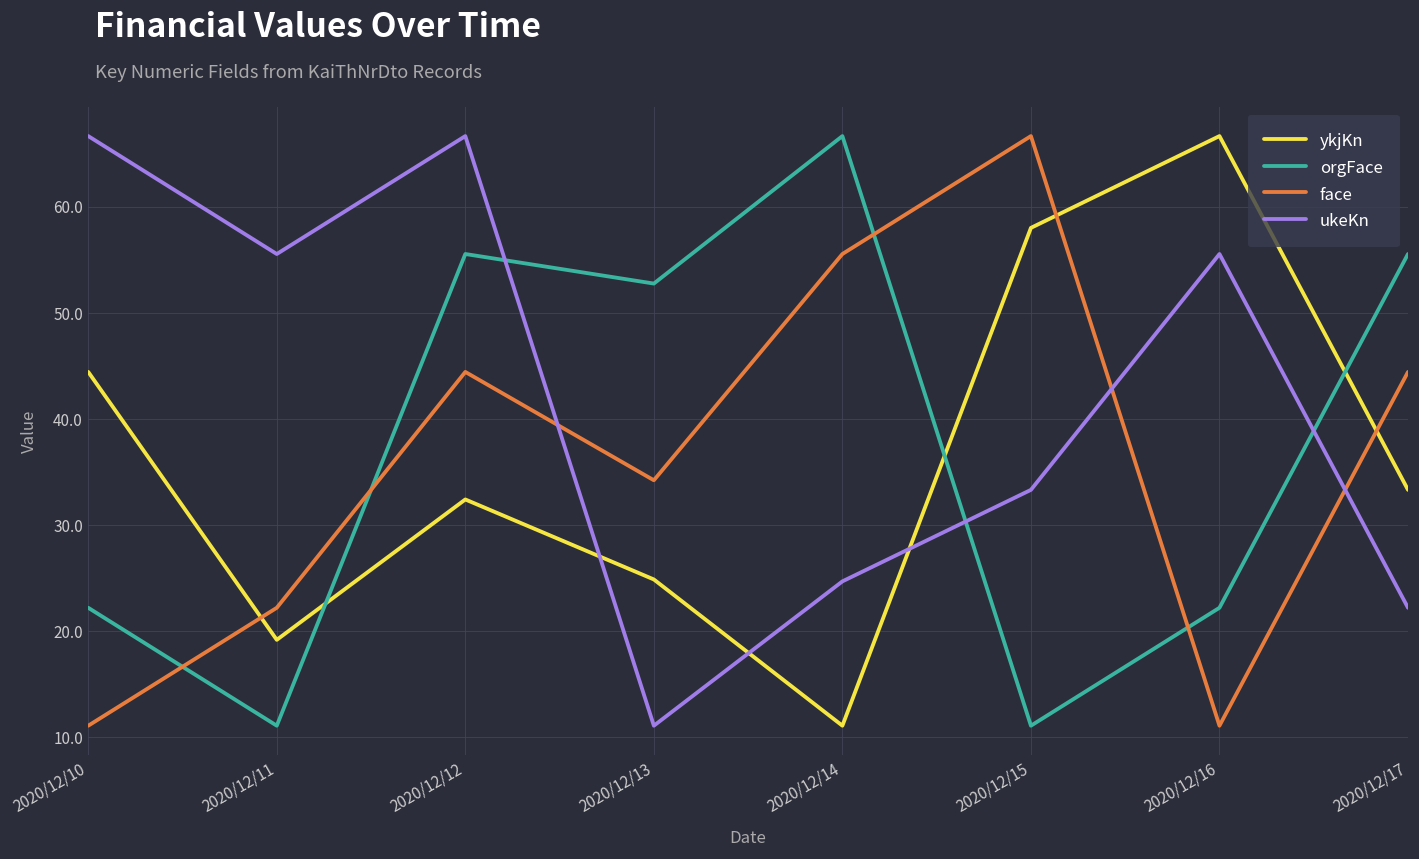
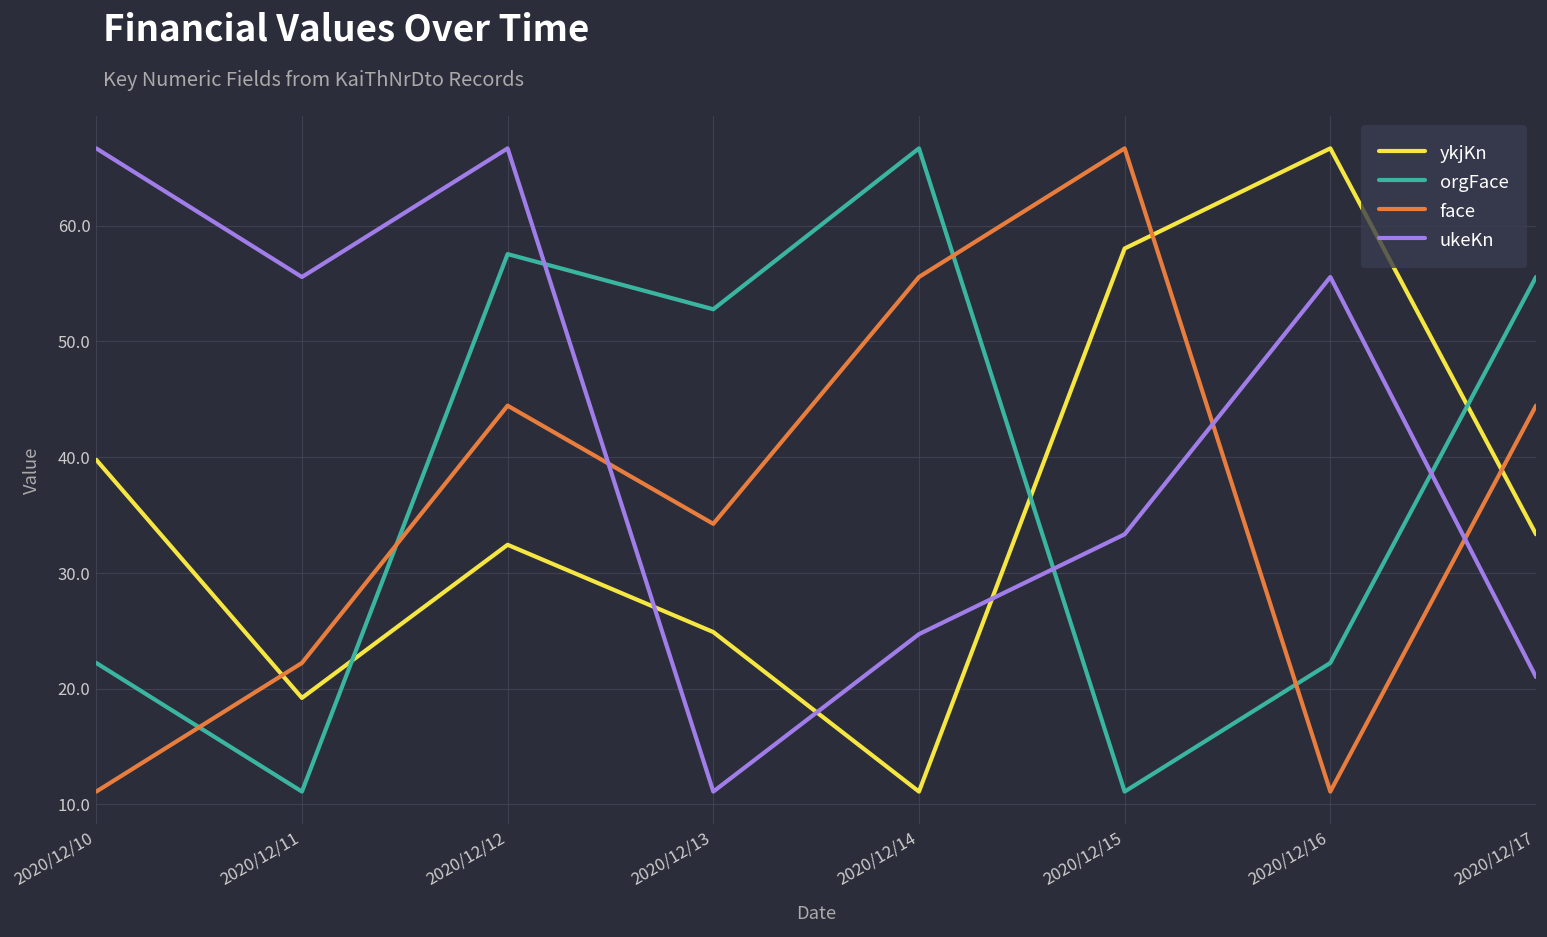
ykjKn, 2020/12/10: 44 -> 40
orgFace, 2020/12/12: 56 -> 58
ukeKn, 2020/12/17: 22 -> 21
